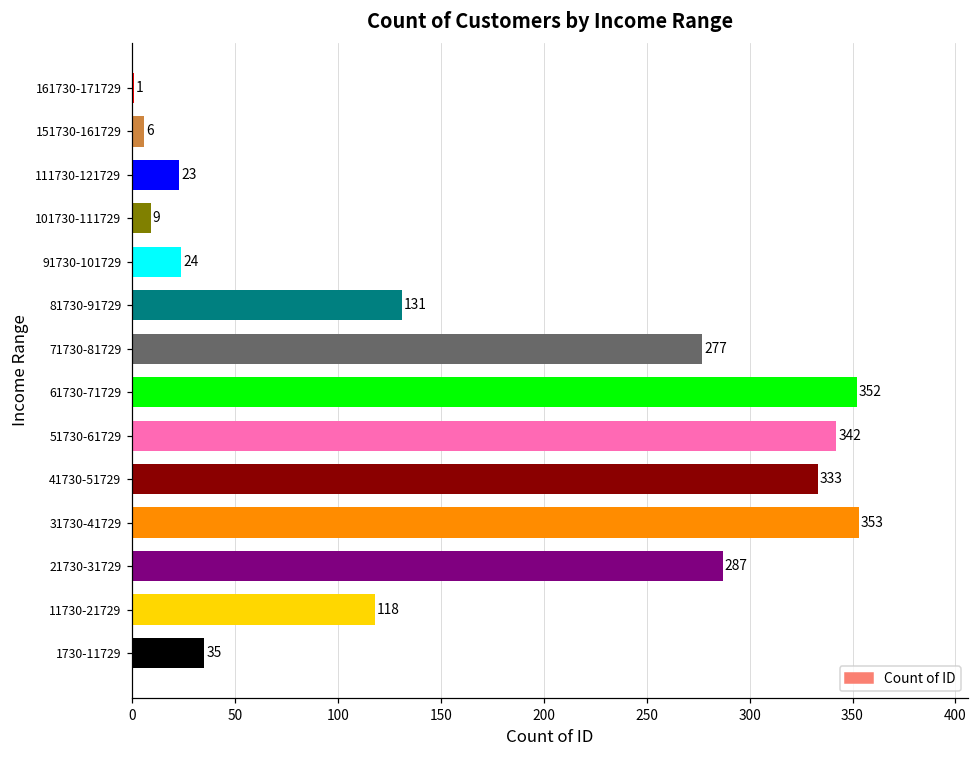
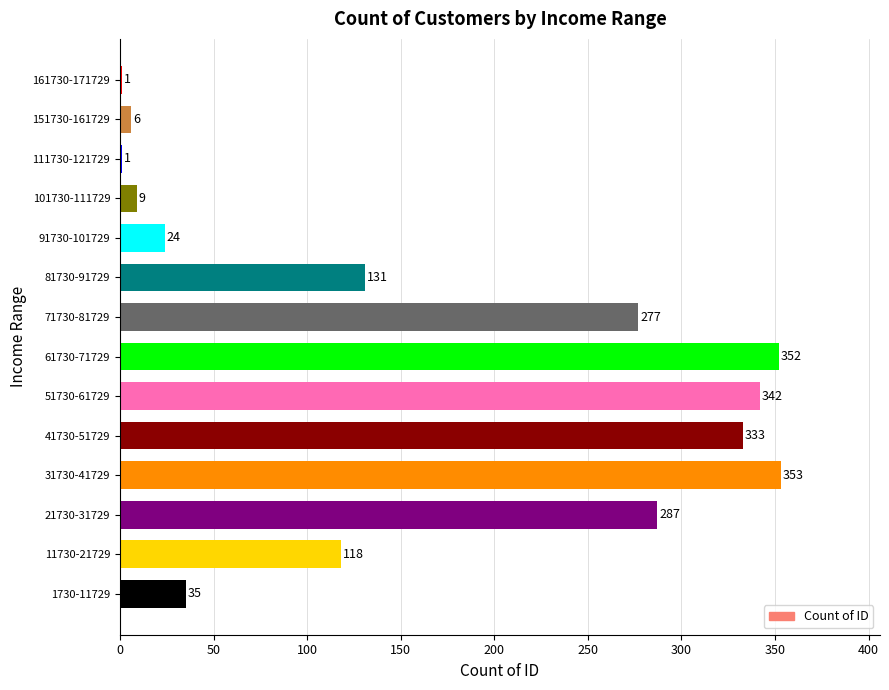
111730-121729: 23 -> 1
